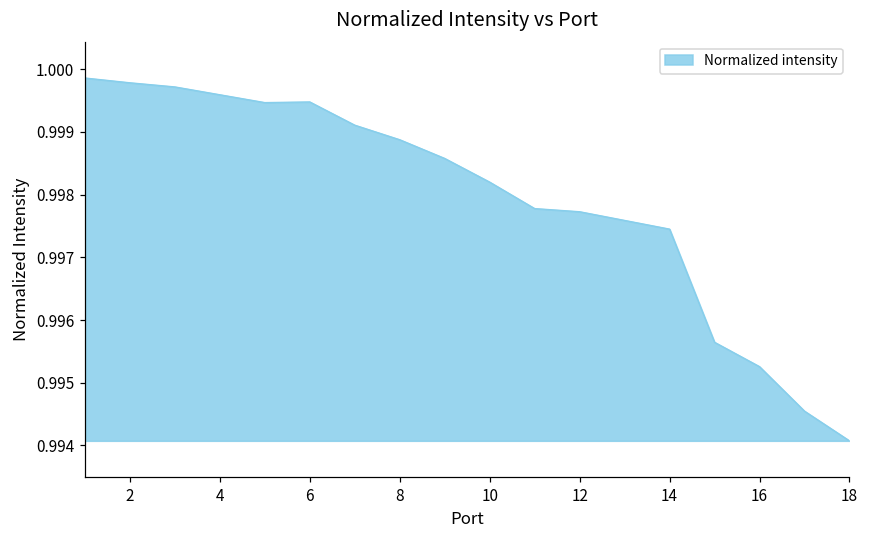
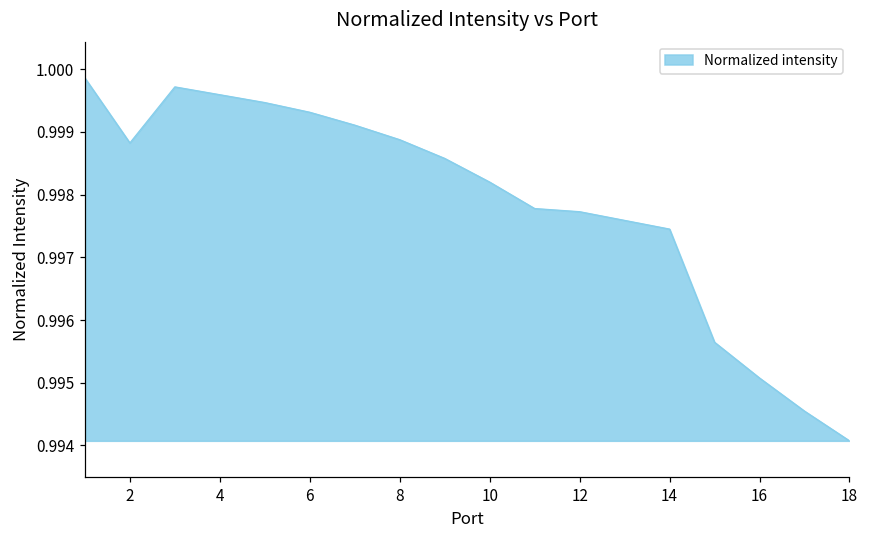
2: 0.9998 -> 0.9988
6: 0.9995 -> 0.9993
16: 0.9953 -> 0.9951
